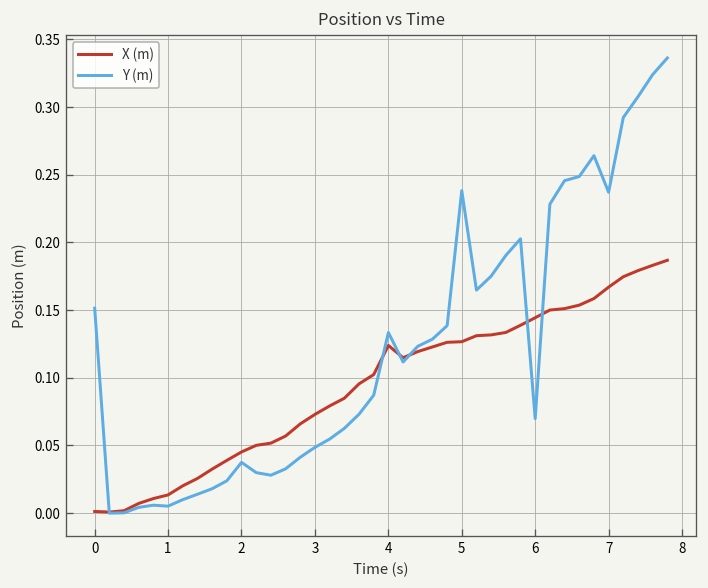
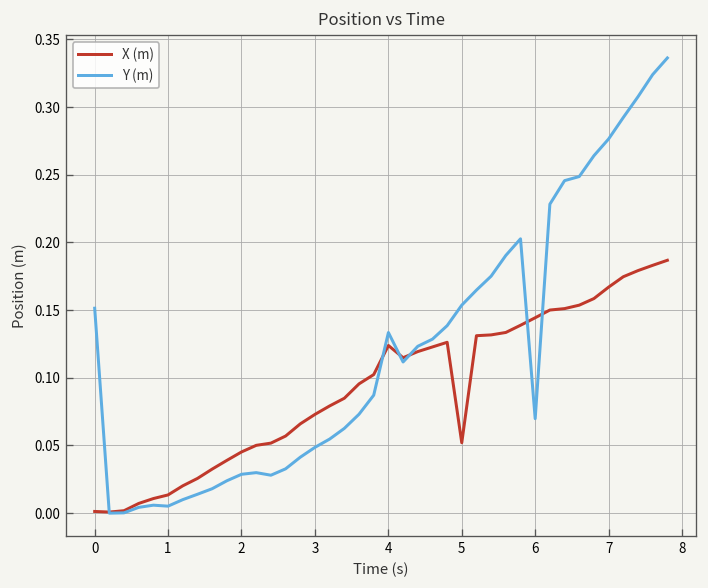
Y (m), 2: 0.038 -> 0.029
X (m), 5: 0.127 -> 0.052
Y (m), 5: 0.238 -> 0.154
Y (m), 7: 0.237 -> 0.276
